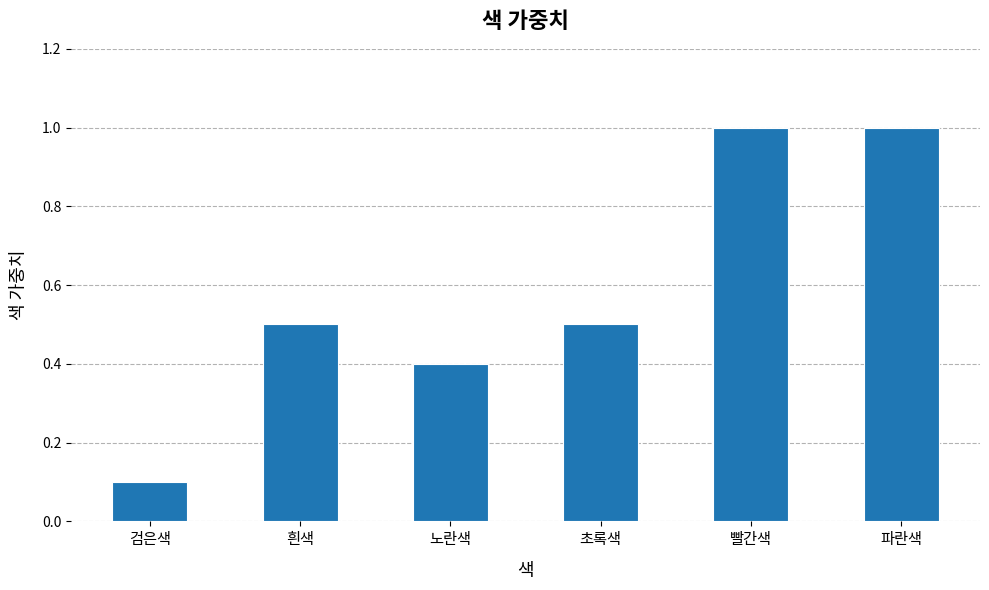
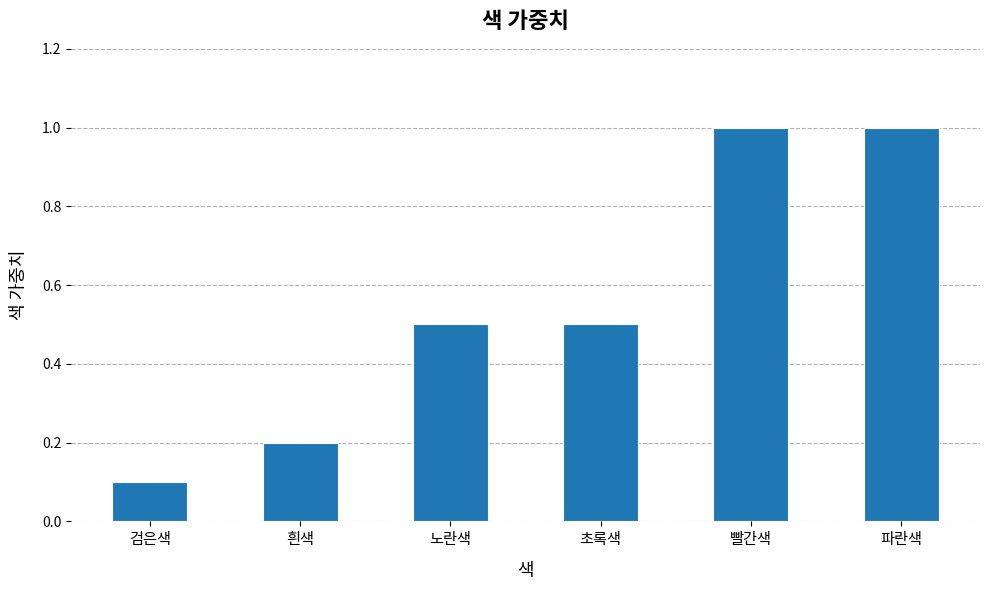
흰색: 0.5 -> 0.2
노란색: 0.4 -> 0.5
